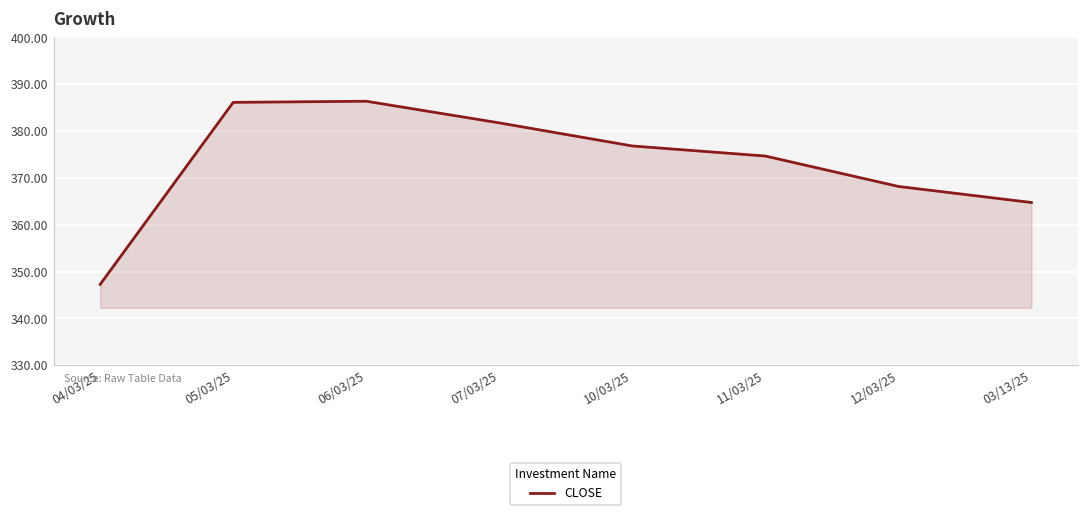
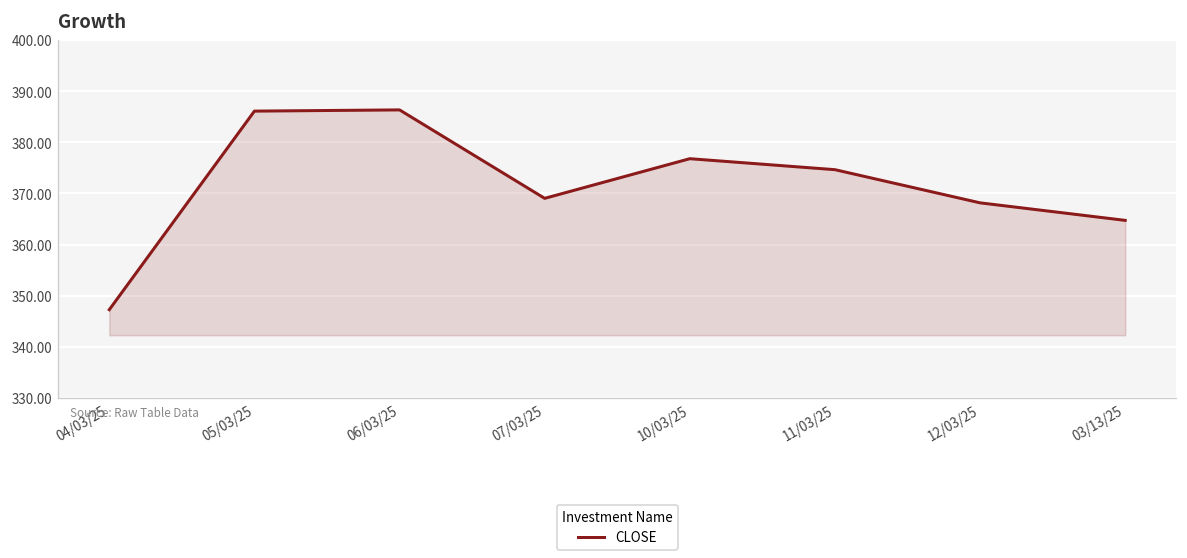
07/03/25: 382 -> 369
